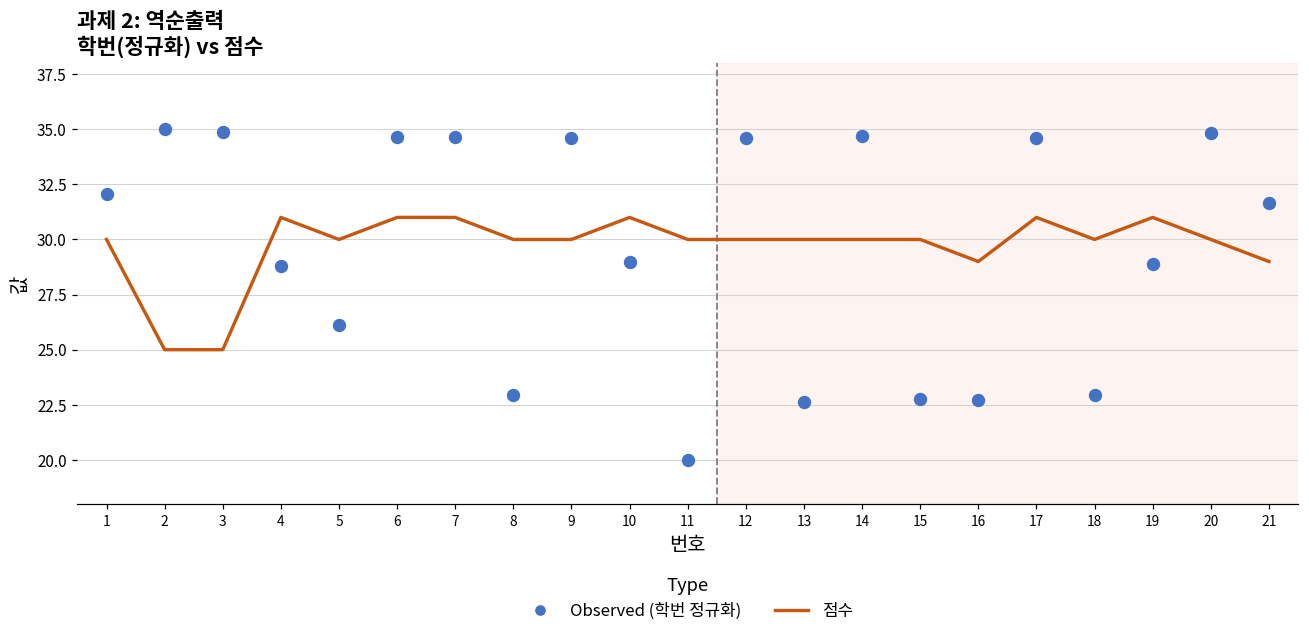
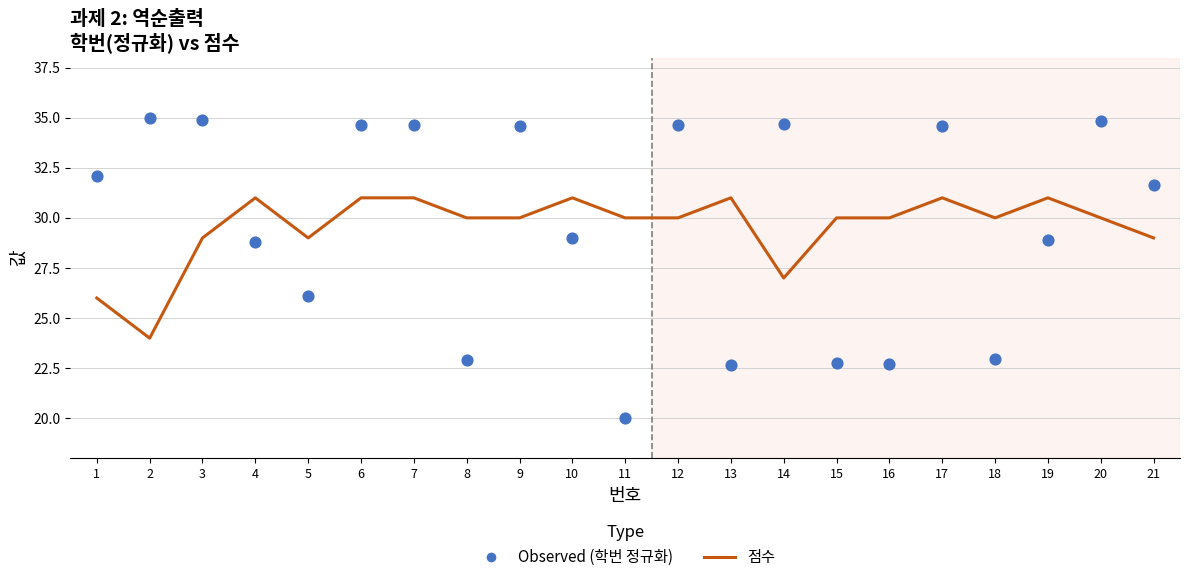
점수, 1: 30 -> 26
점수, 2: 25 -> 24
점수, 3: 25 -> 29
점수, 5: 30 -> 29
점수, 13: 30 -> 31
점수, 14: 30 -> 27
점수, 16: 29 -> 30
